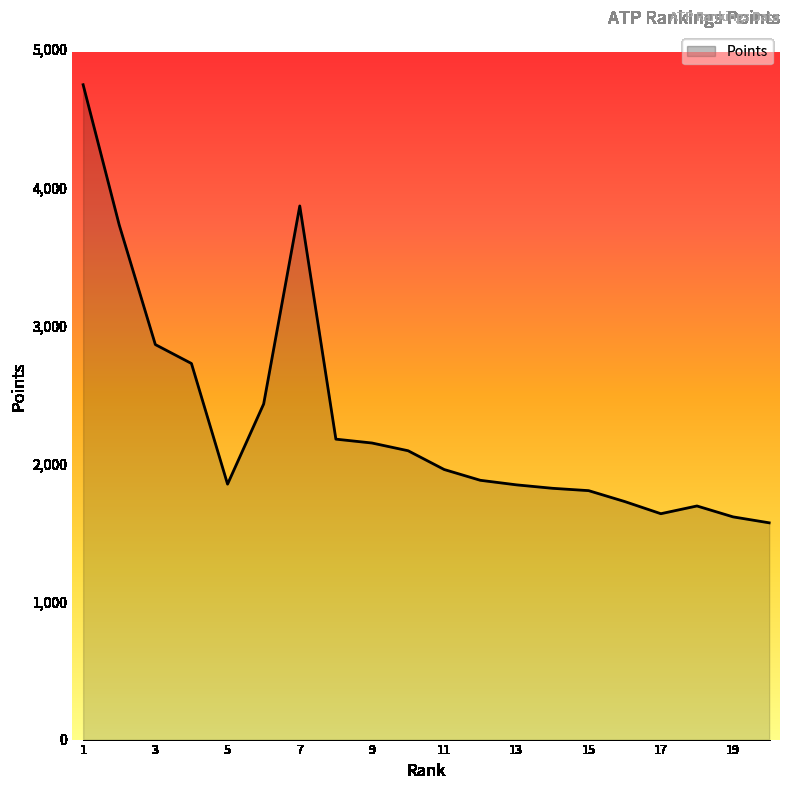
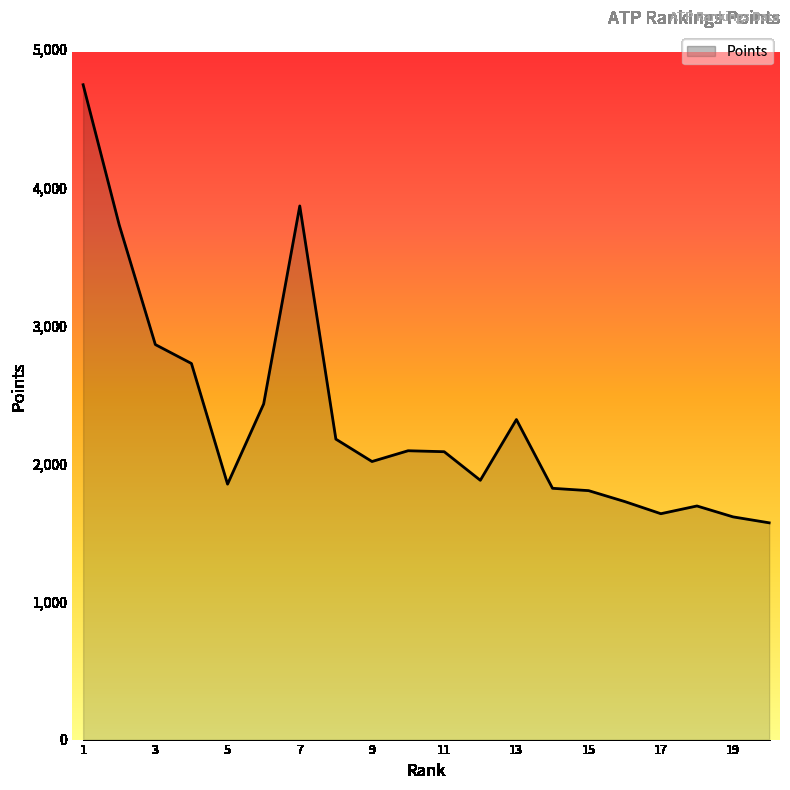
9: 2,150 -> 2,010
11: 1,960 -> 2,090
13: 1,850 -> 2,320
